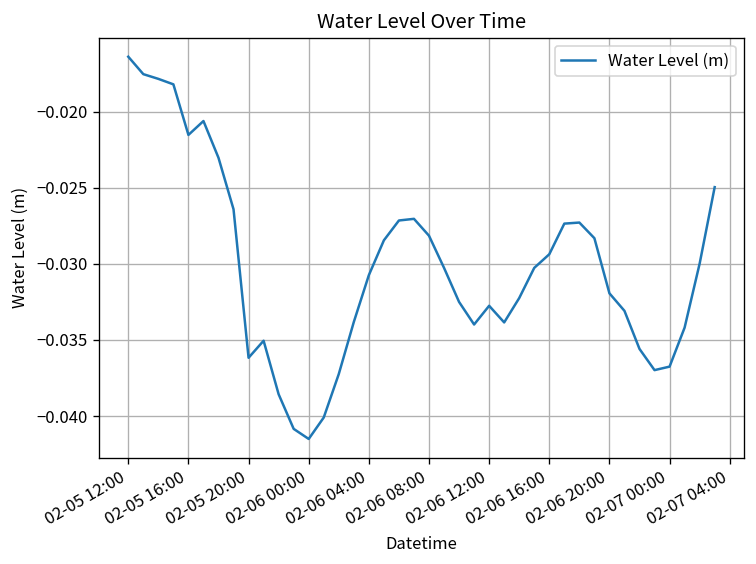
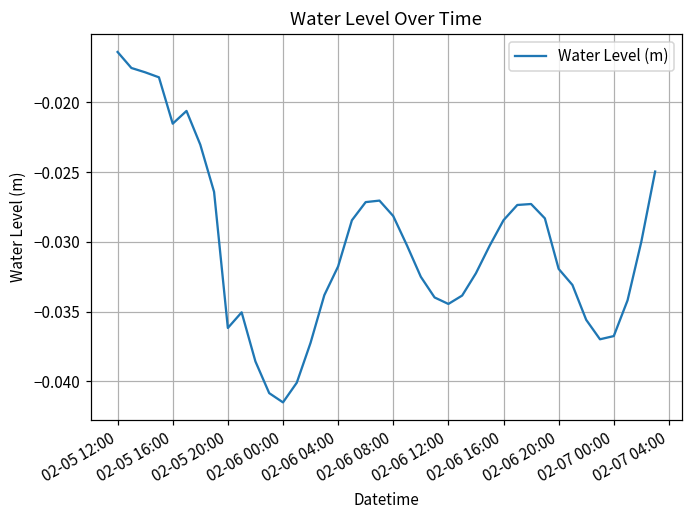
02-06 04:00: -0.0307 -> -0.0318
02-06 12:00: -0.0328 -> -0.0344
02-06 16:00: -0.0294 -> -0.0284
